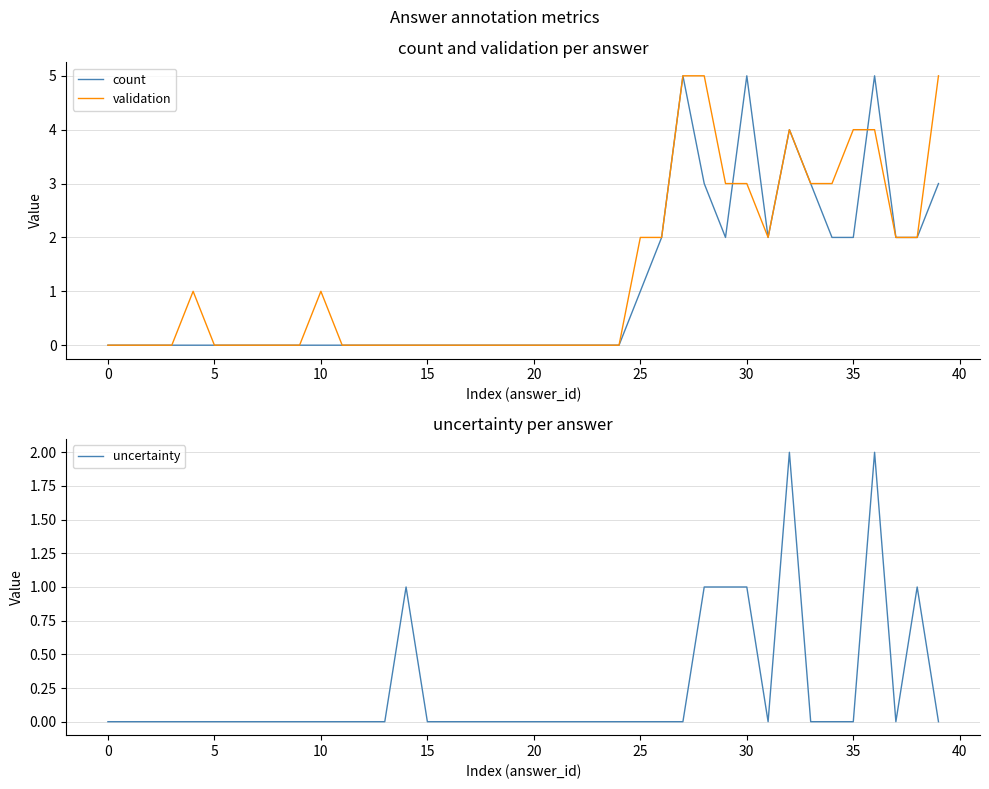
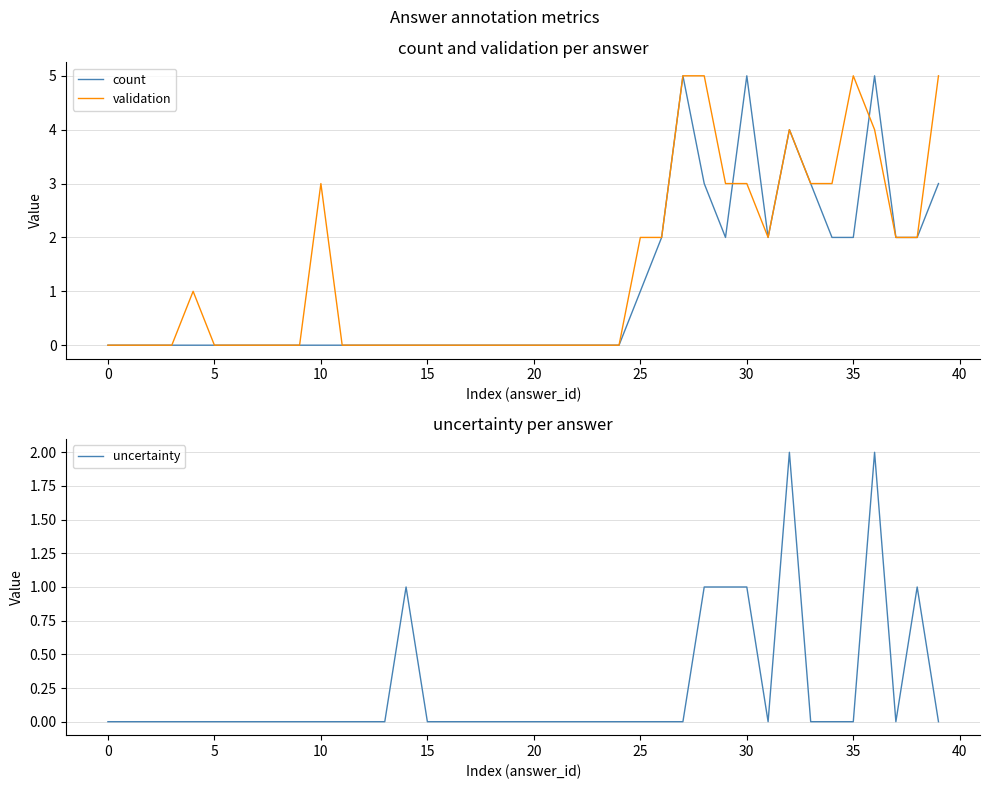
count and validation per answer, validation, 10: 1 -> 3
count and validation per answer, validation, 35: 4 -> 5
